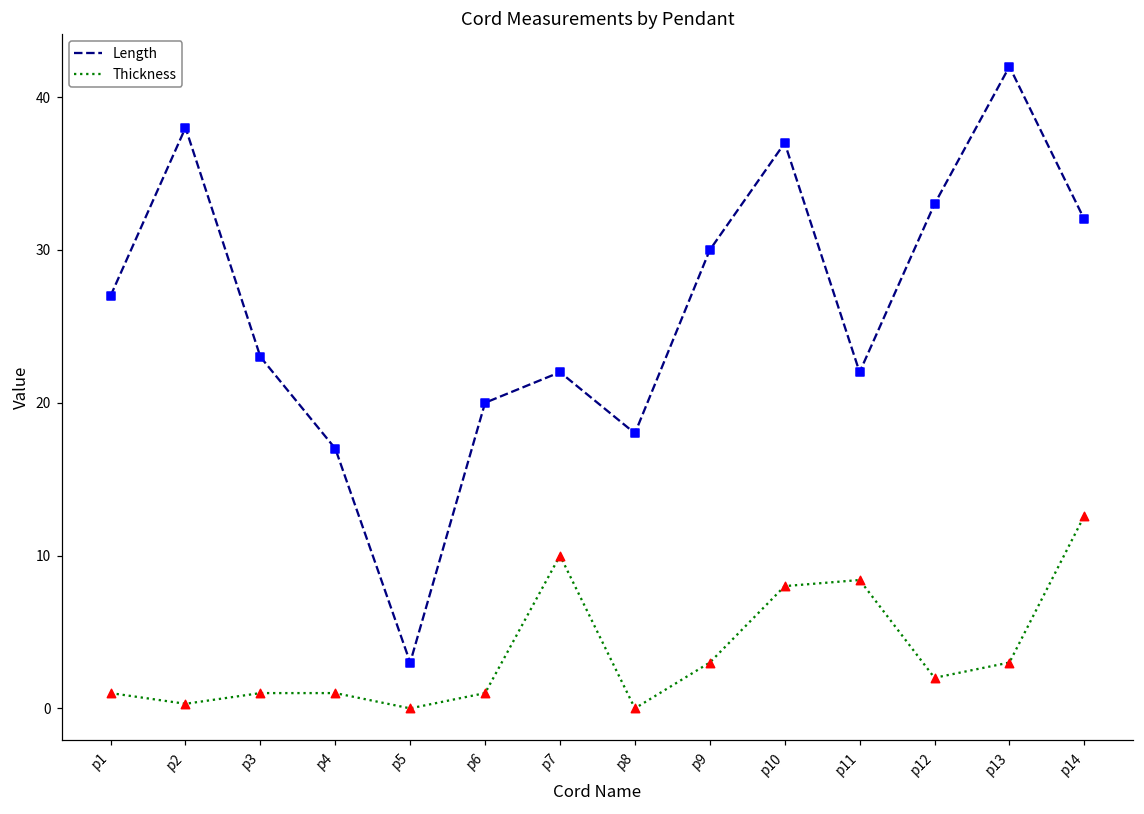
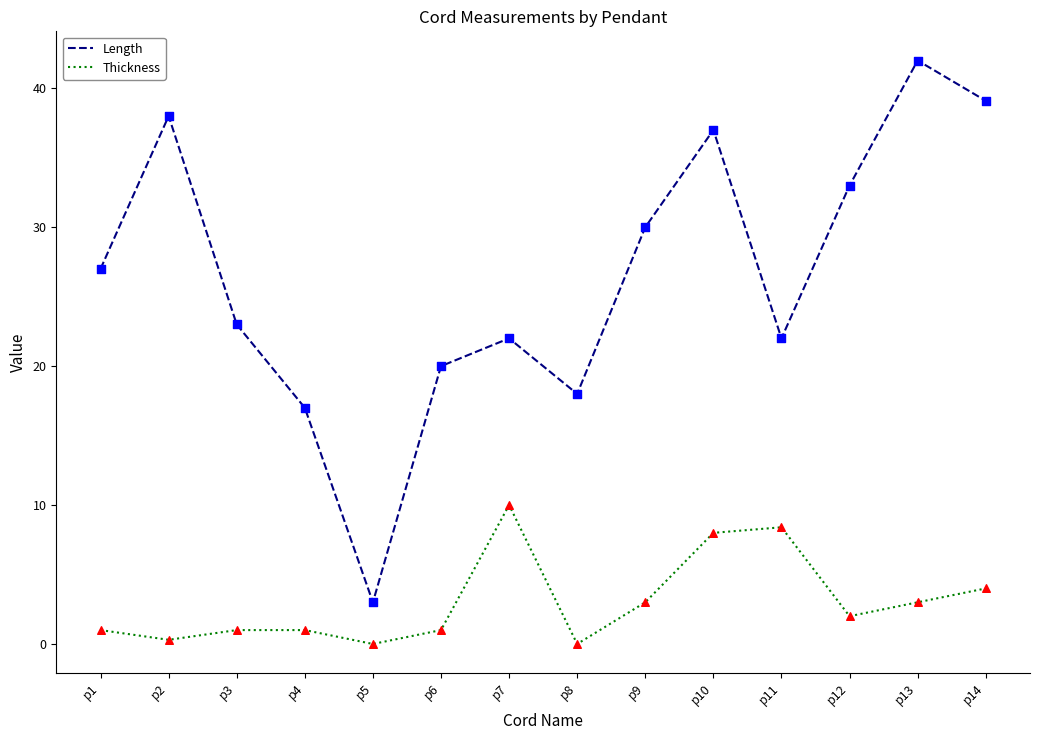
Length, p14: 32.0 -> 39.1
Thickness, p14: 12.6 -> 4.0
